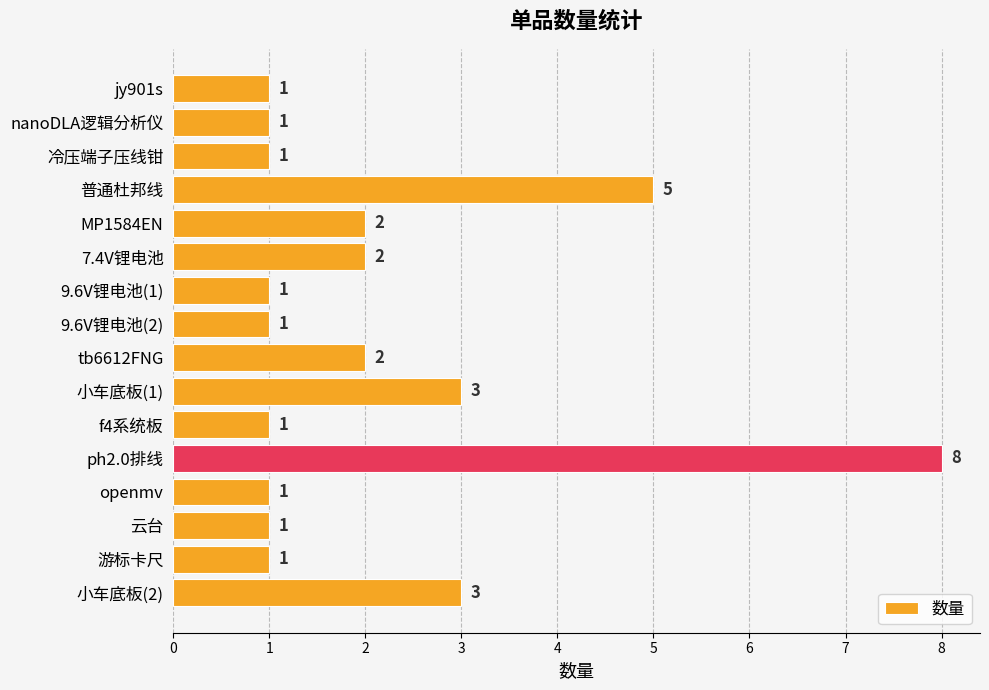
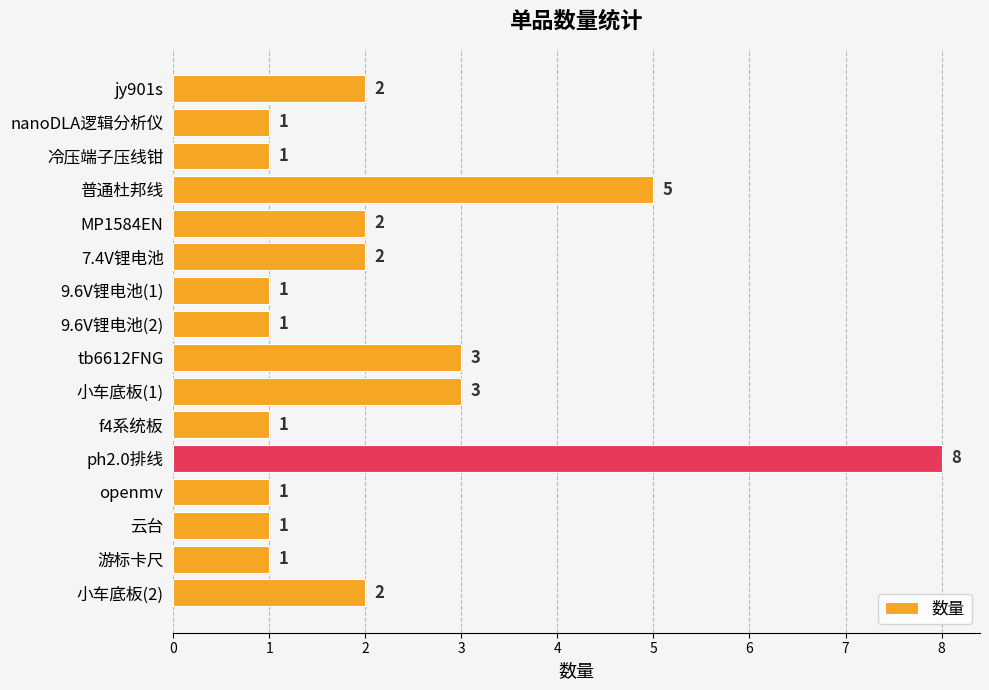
jy901s: 1 -> 2
tb6612FNG: 2 -> 3
小车底板(2): 3 -> 2
